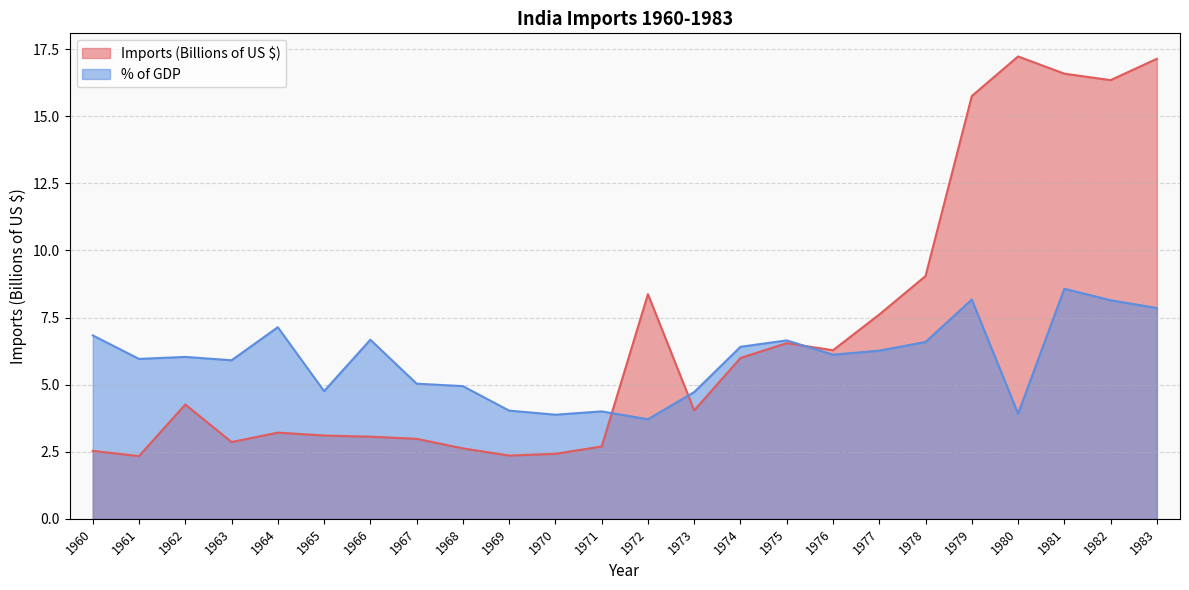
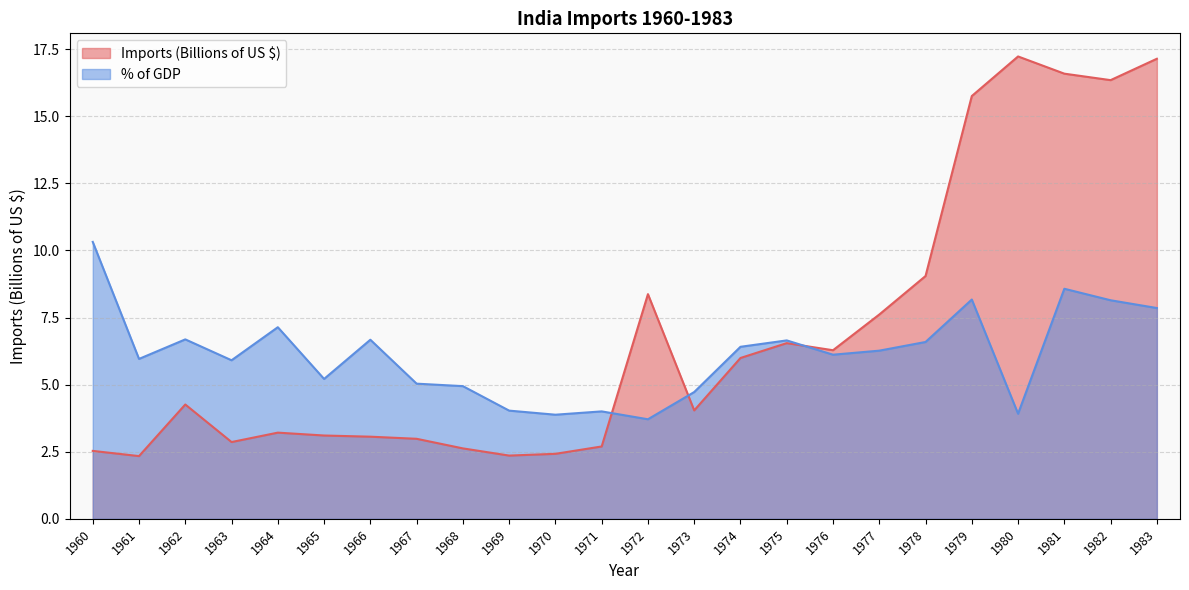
% of GDP, 1960: 6.8 -> 10.3
% of GDP, 1962: 6.0 -> 6.7
% of GDP, 1965: 4.8 -> 5.2
